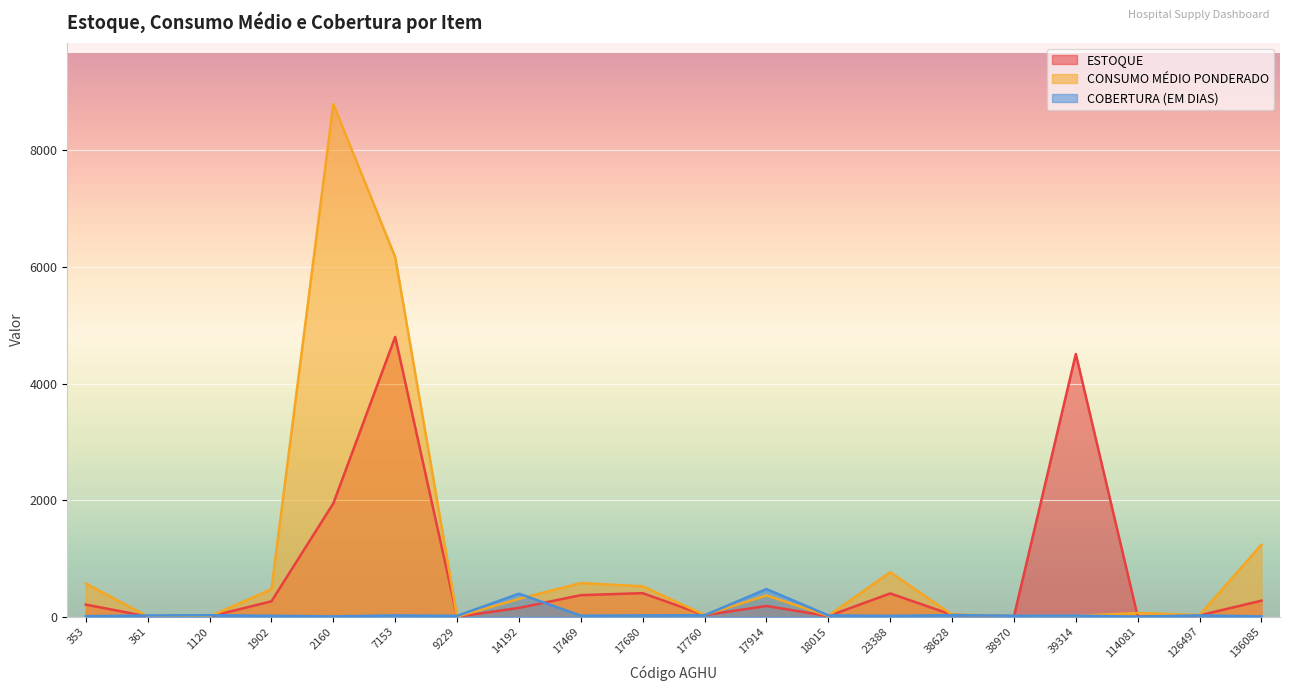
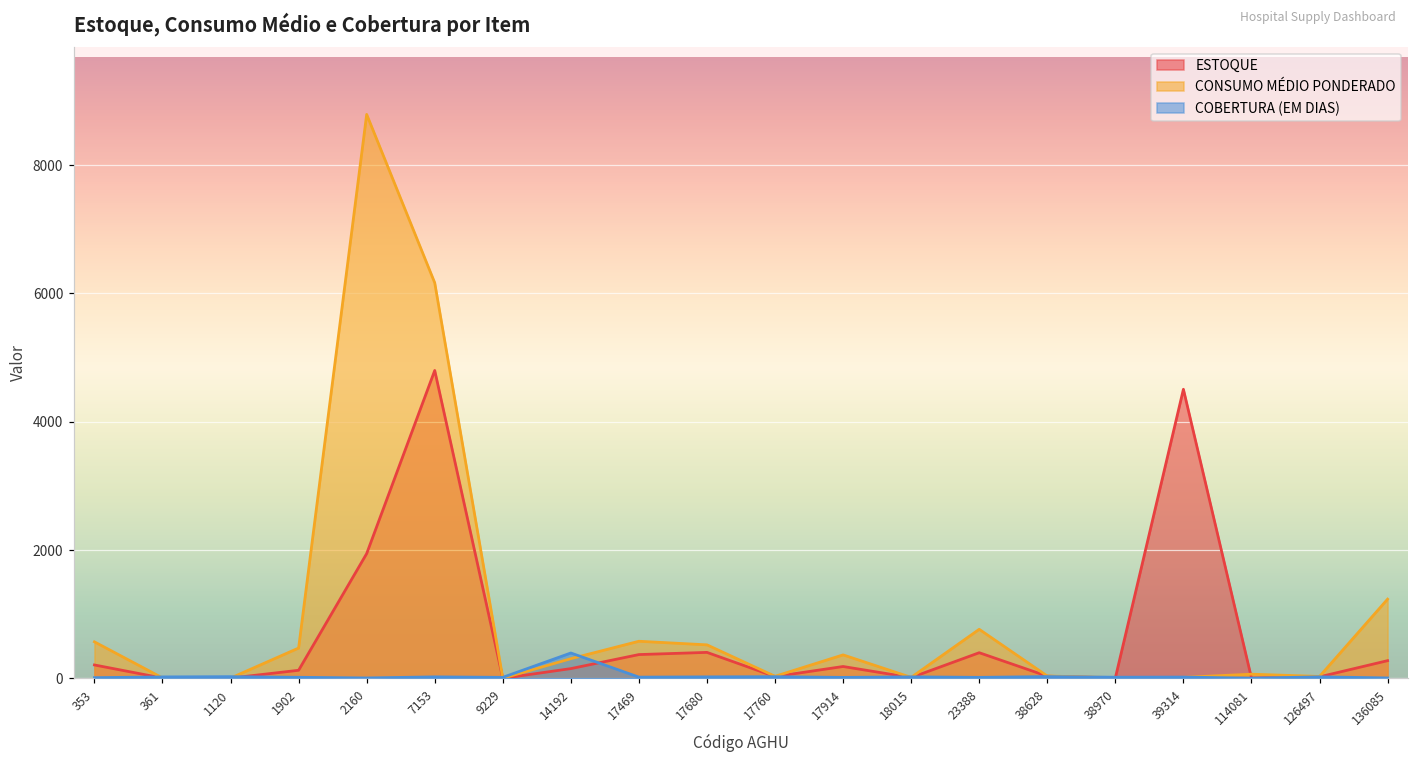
ESTOQUE, 1902: 300 -> 100
COBERTURA (EM DIAS), 17914: 500 -> 0
